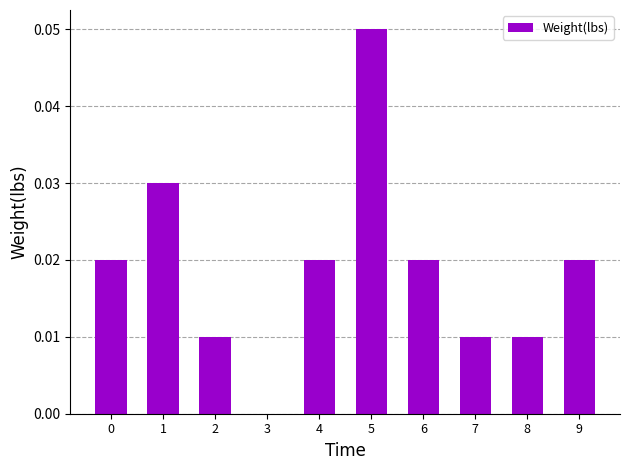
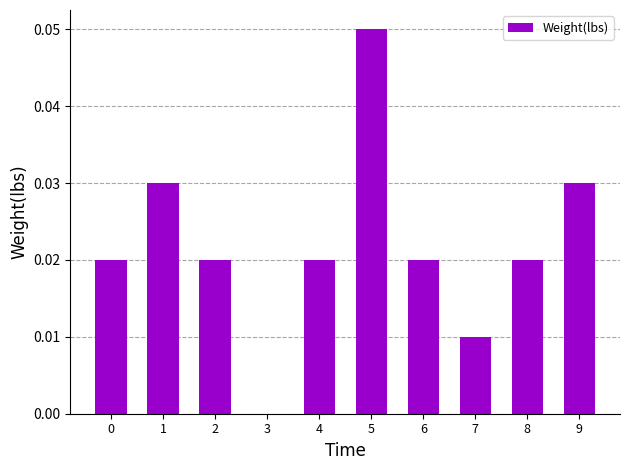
2: 0.01 -> 0.02
8: 0.01 -> 0.02
9: 0.02 -> 0.03
